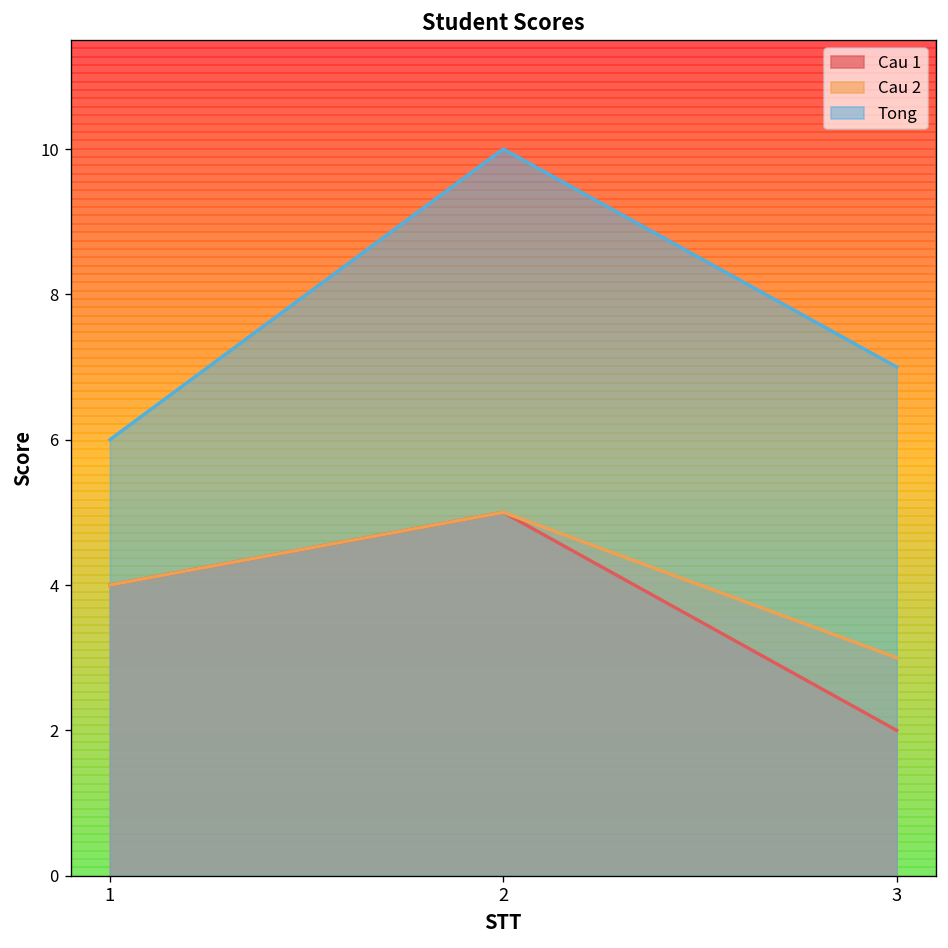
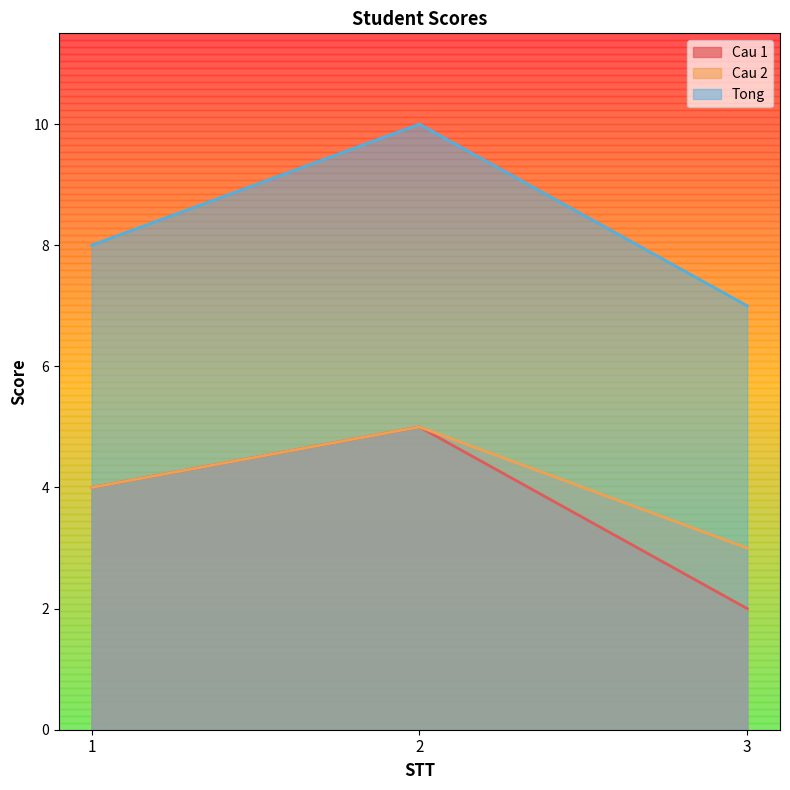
Tong, 1: 6 -> 8
